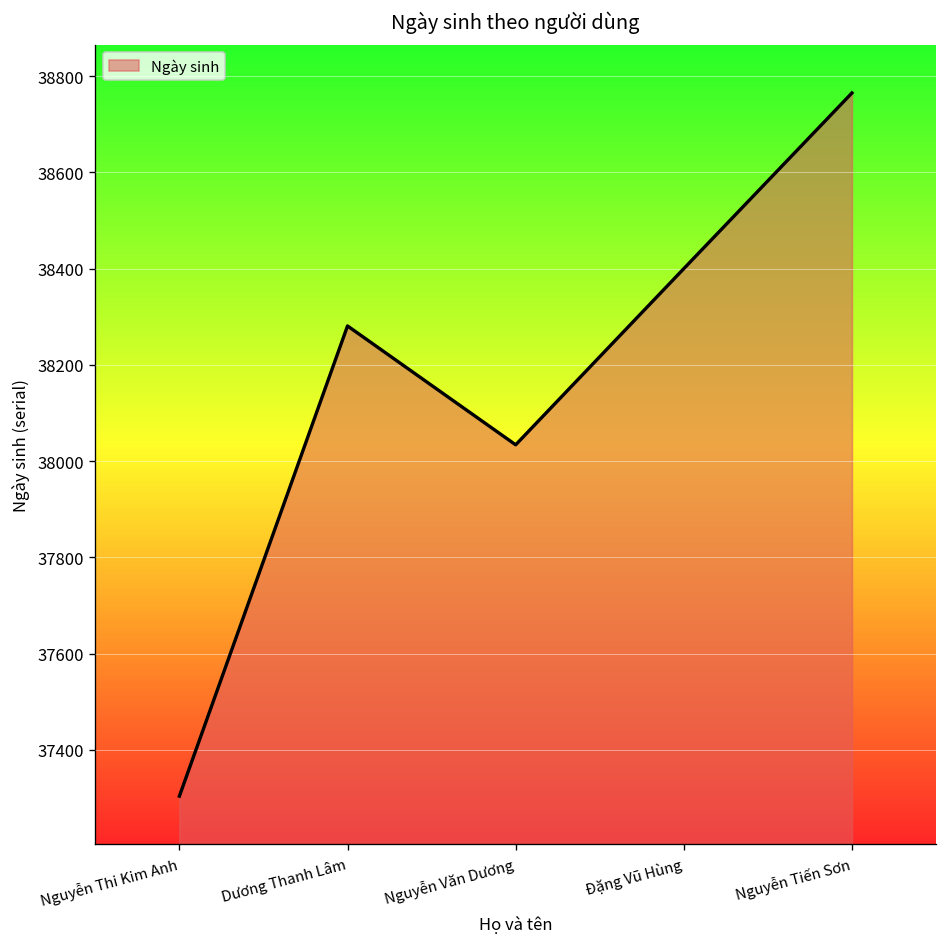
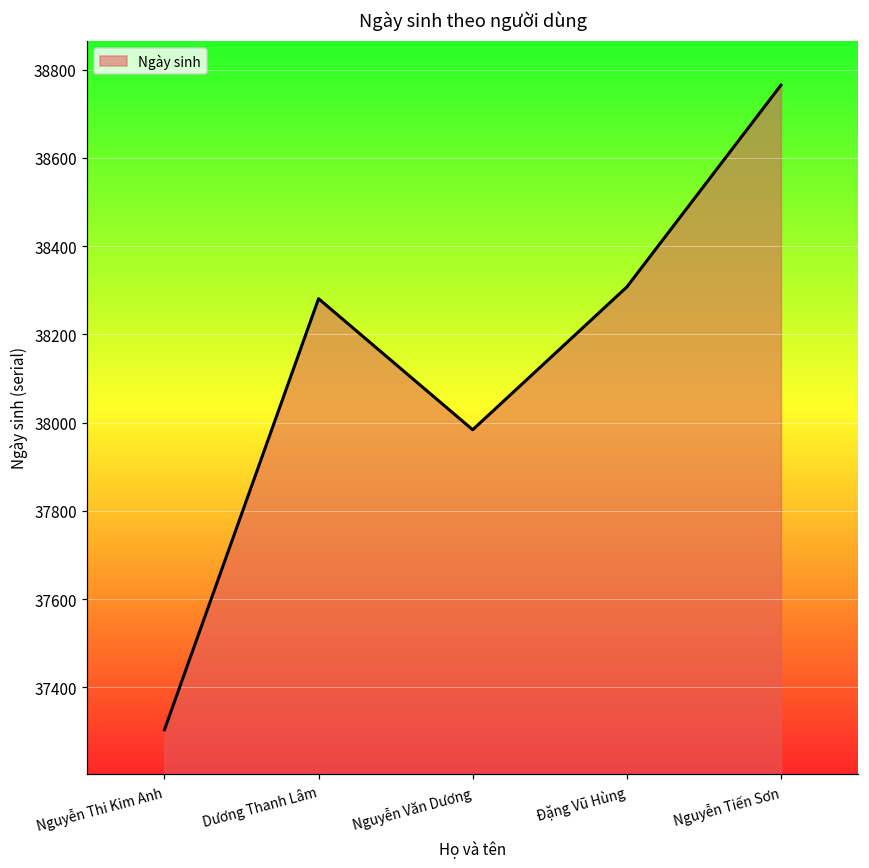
Nguyễn Văn Dương: 38030 -> 37980
Đặng Vũ Hùng: 38400 -> 38310
